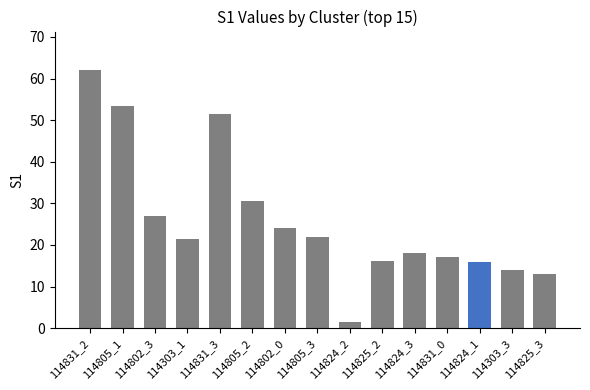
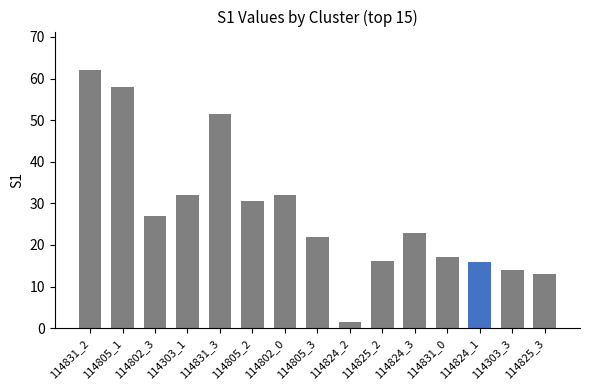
114805_1: 53 -> 58
114303_1: 22 -> 32
114802_0: 24 -> 32
114824_3: 18 -> 23
